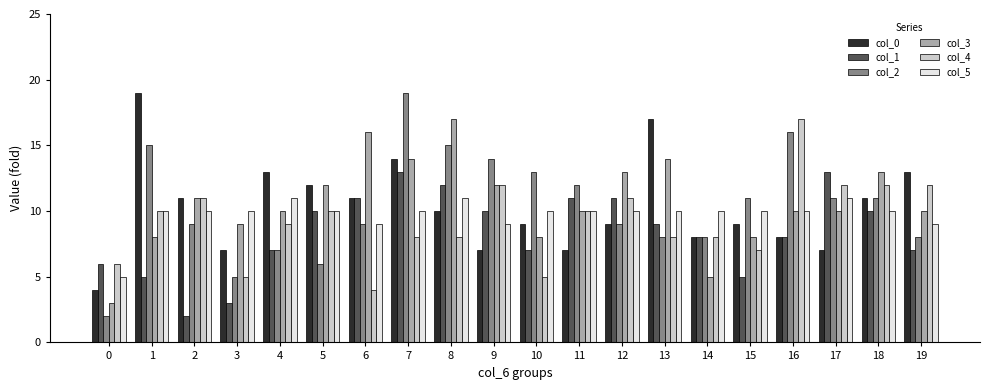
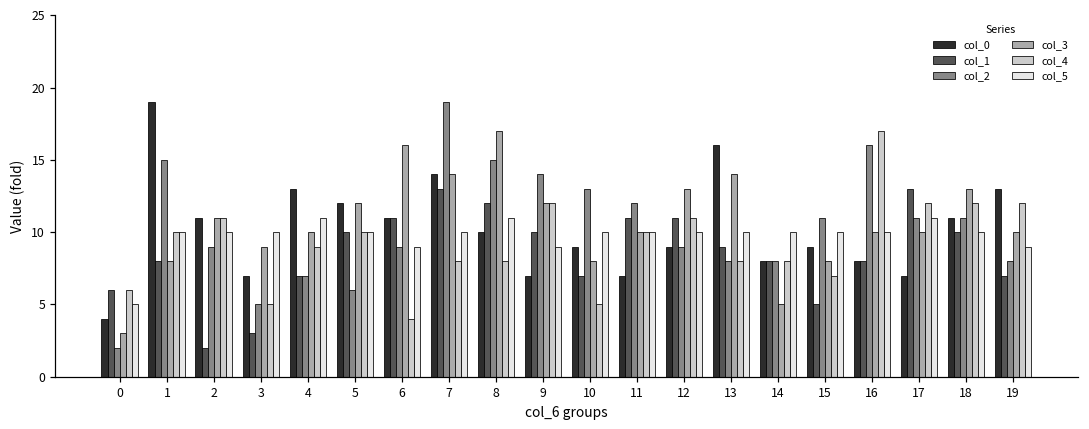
col_1, 1: 5 -> 8
col_0, 13: 17 -> 16
